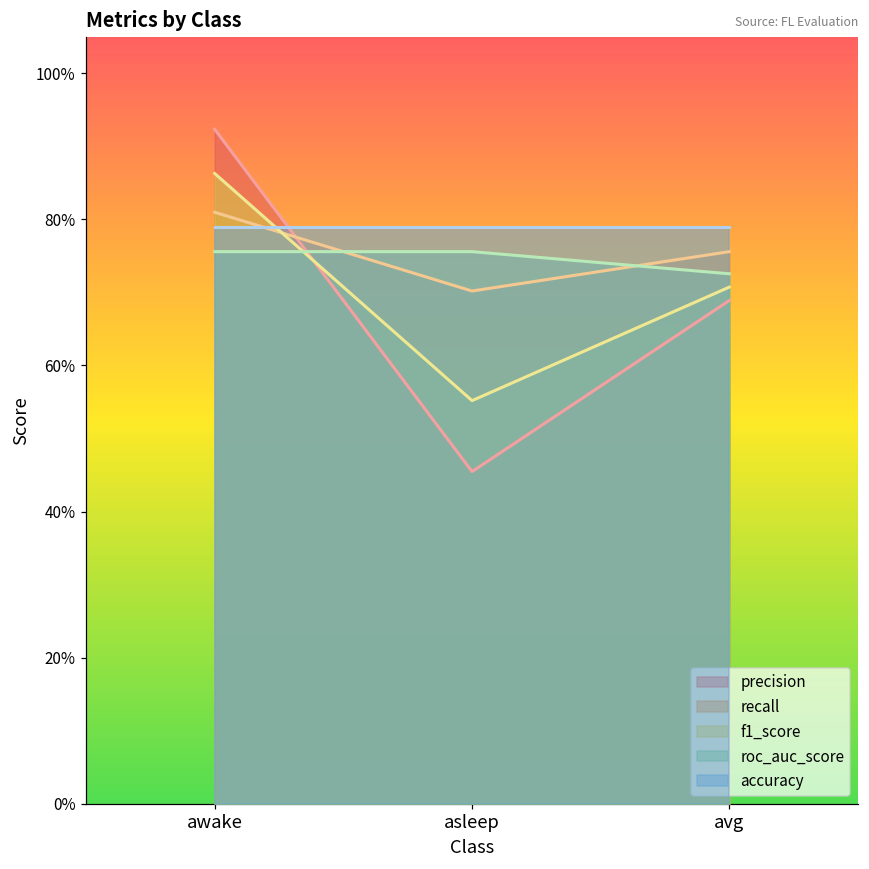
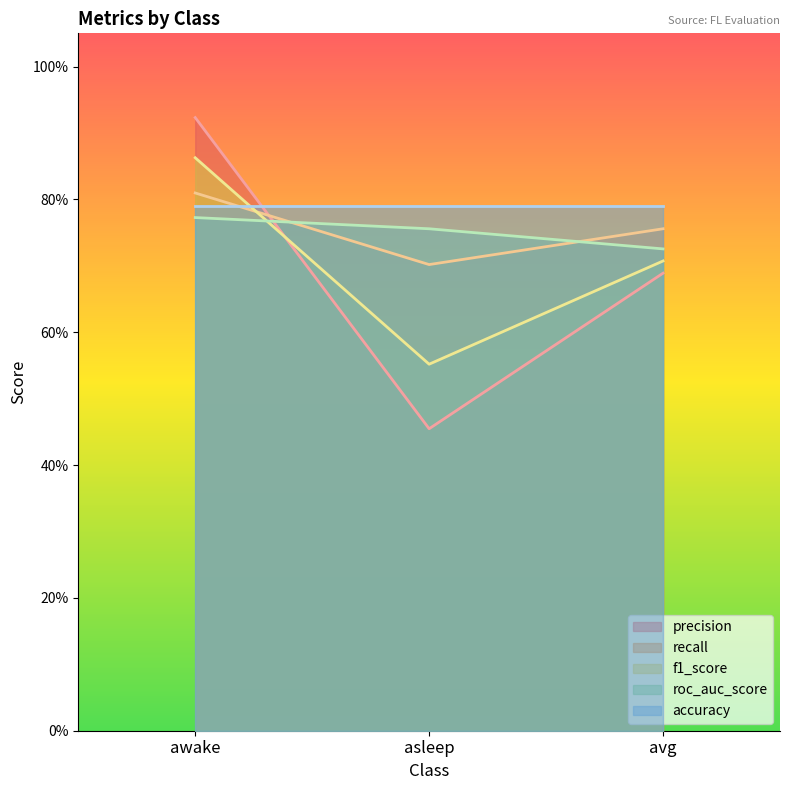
roc_auc_score, awake: 76% -> 77%
